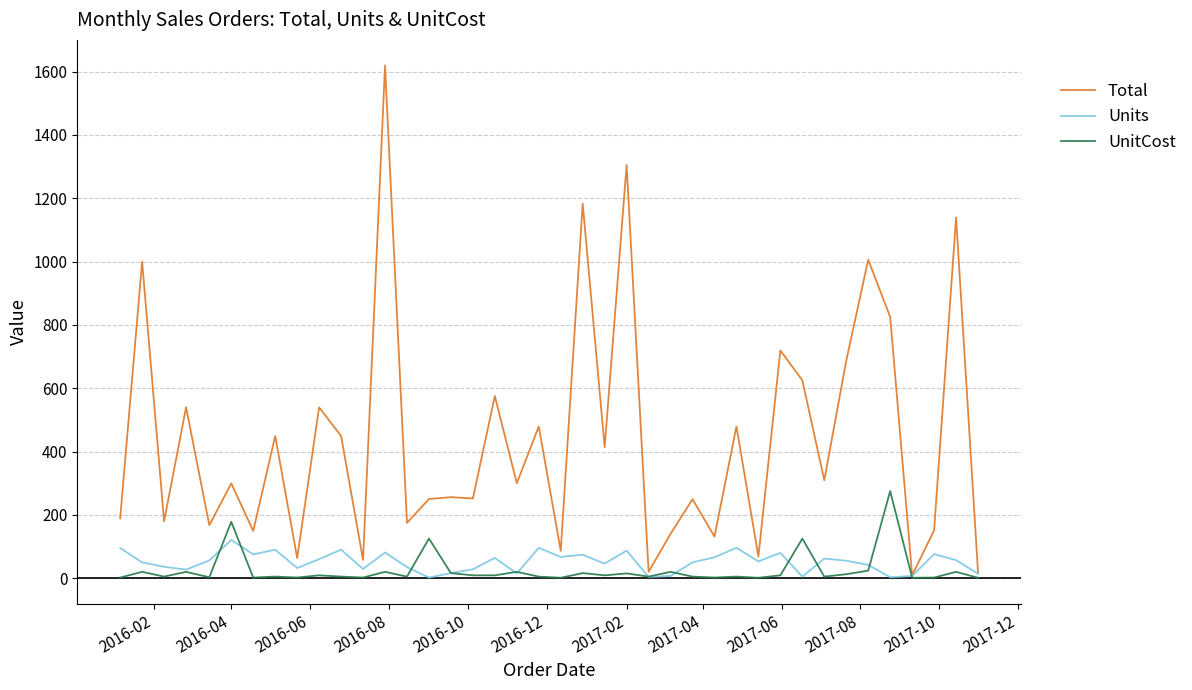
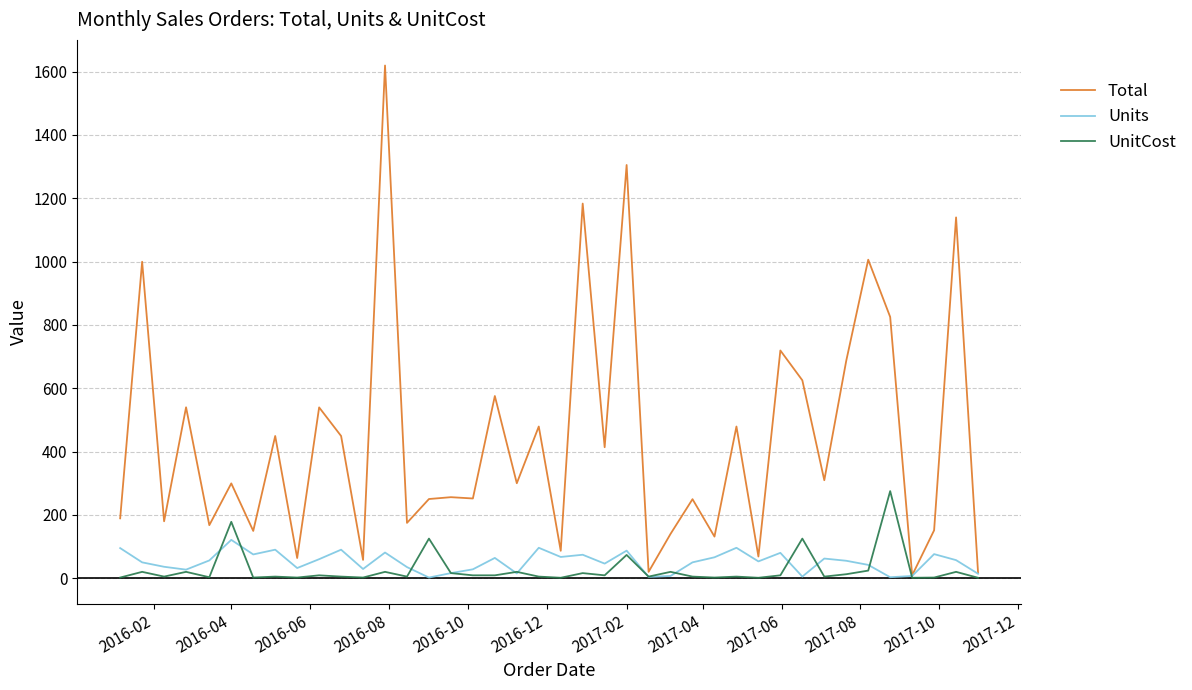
UnitCost, 2017-02: 20 -> 70
